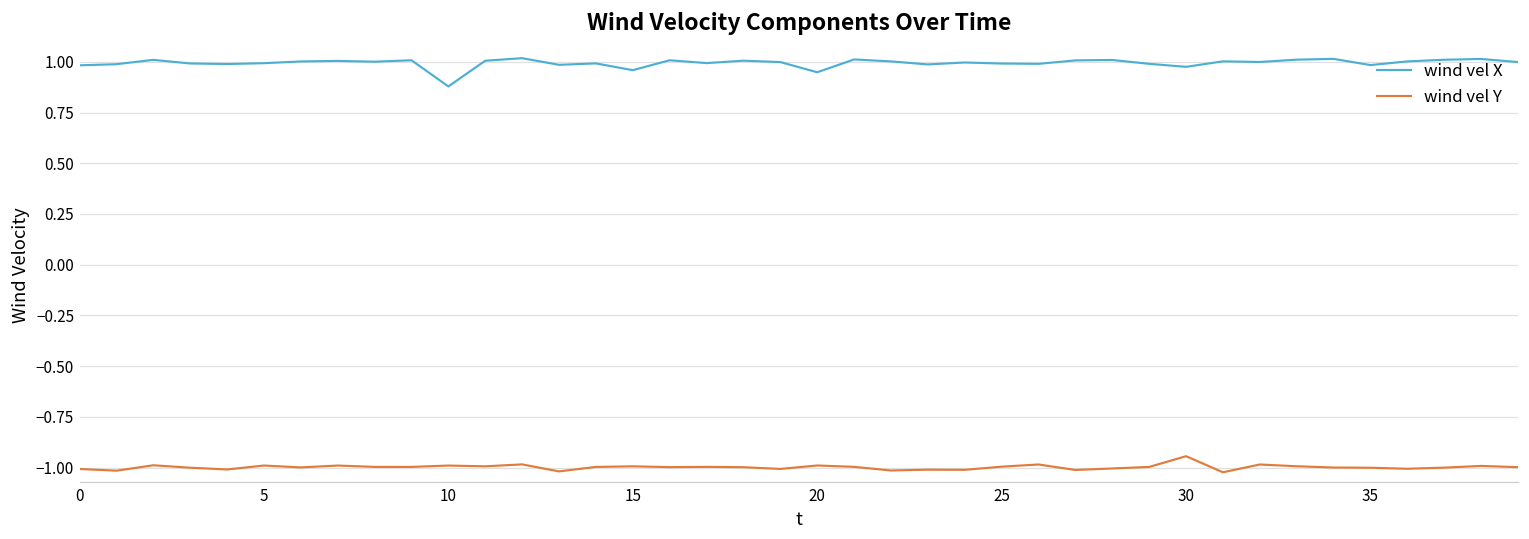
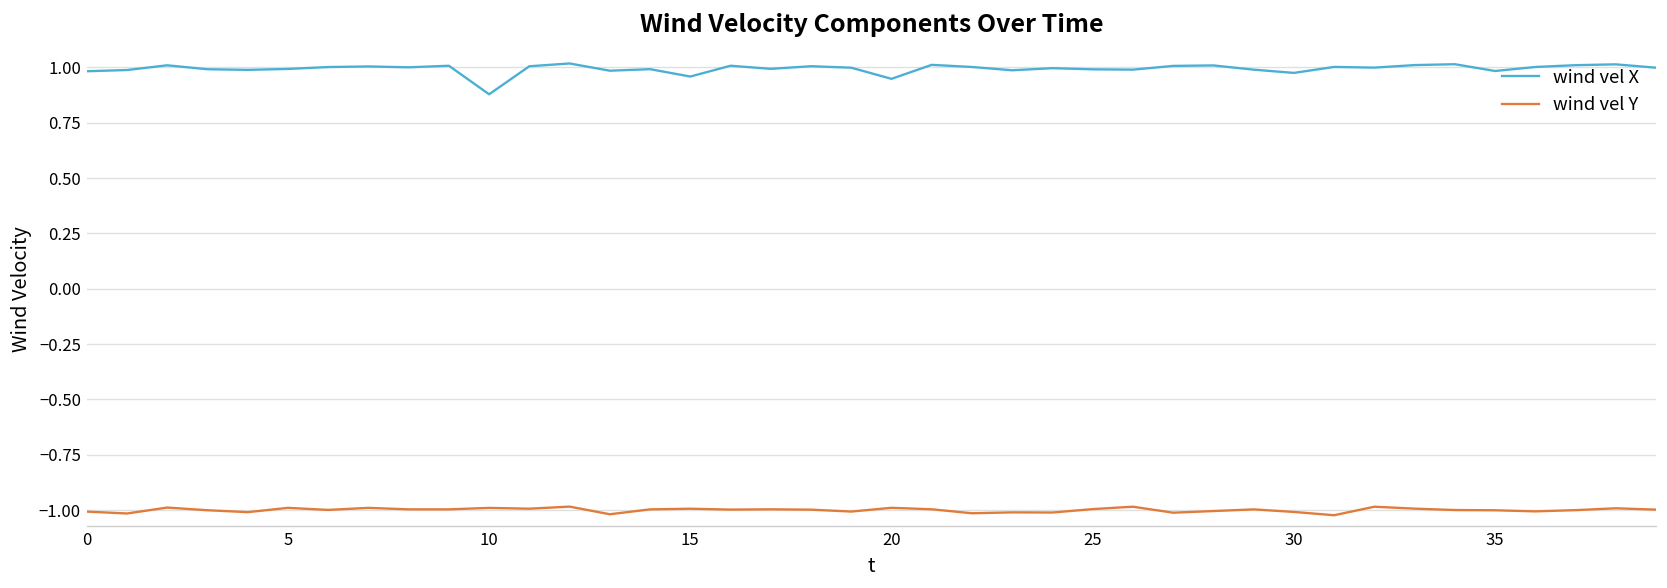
wind vel Y, 30: -0.94 -> -1.01
